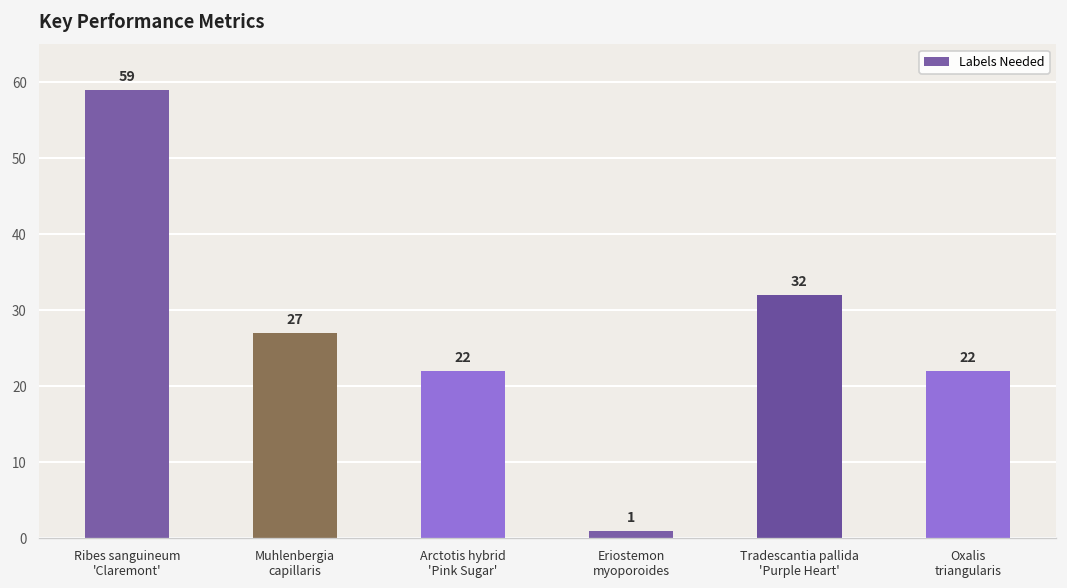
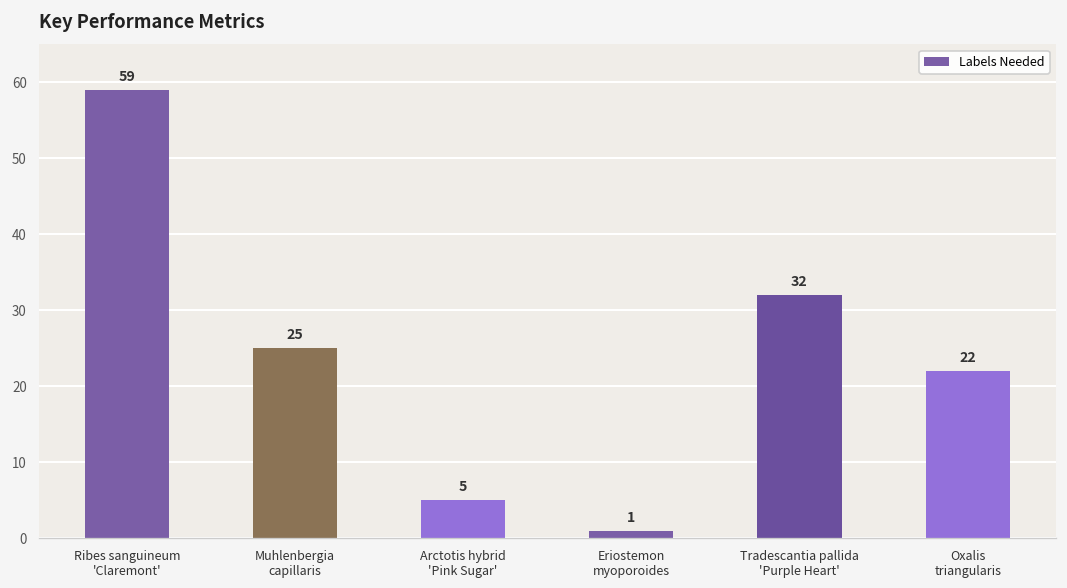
Muhlenbergia capillaris: 27 -> 25
Arctotis hybrid 'Pink Sugar': 22 -> 5
